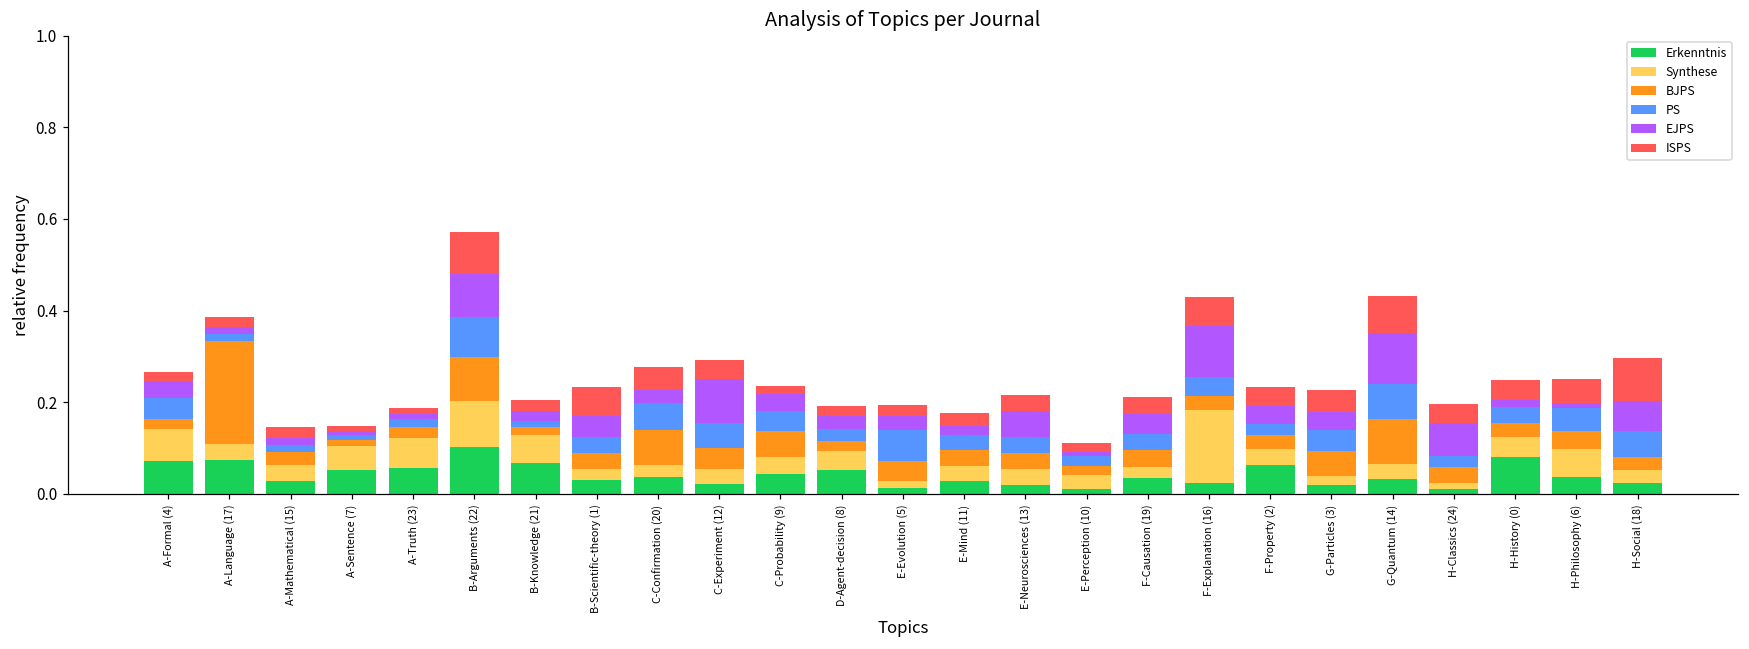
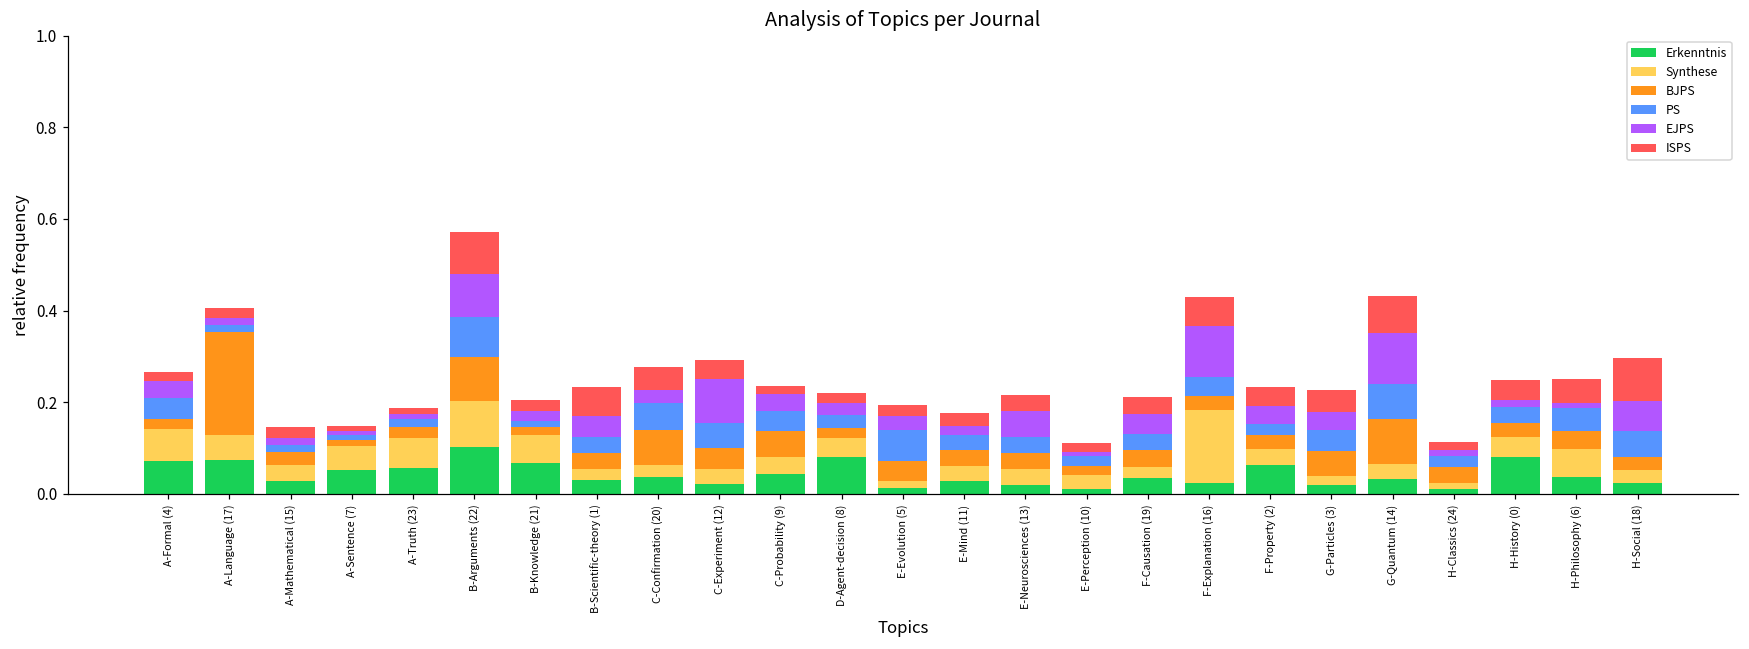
Synthese, A-Language (17): 0.04 -> 0.05
Erkenntnis, D-Agent-decision (8): 0.05 -> 0.08
EJPS, H-Classics (24): 0.07 -> 0.01
ISPS, H-Classics (24): 0.04 -> 0.02
